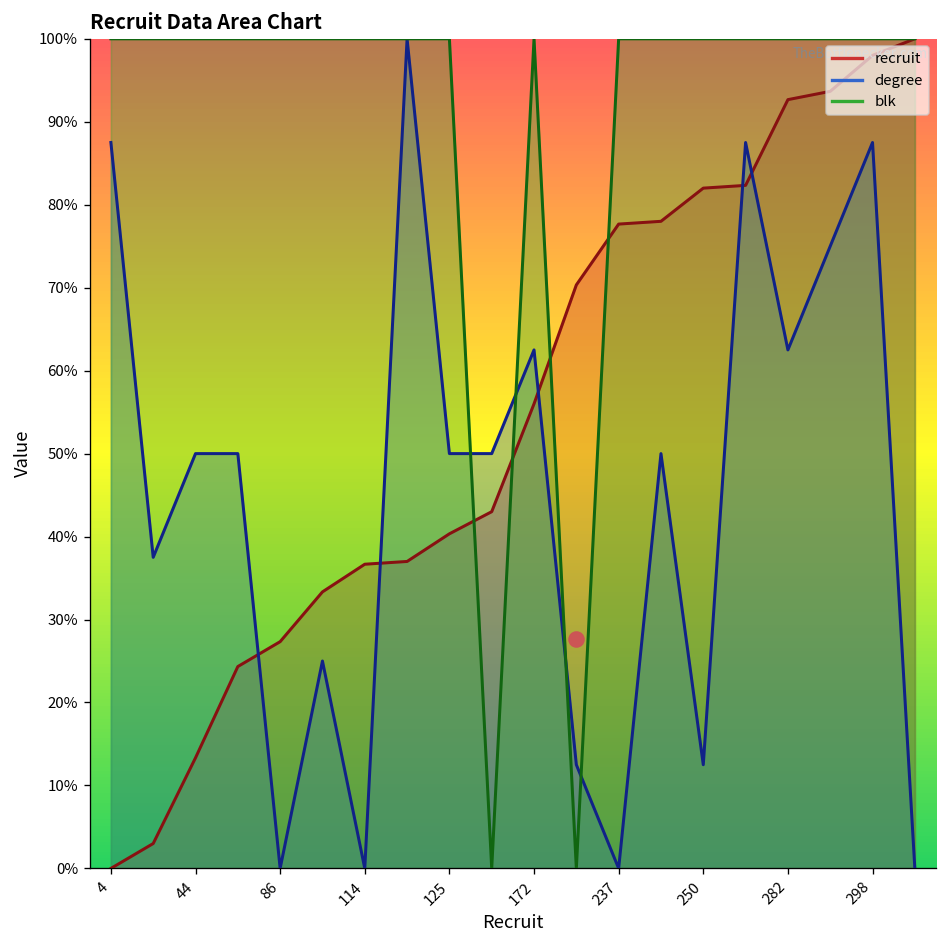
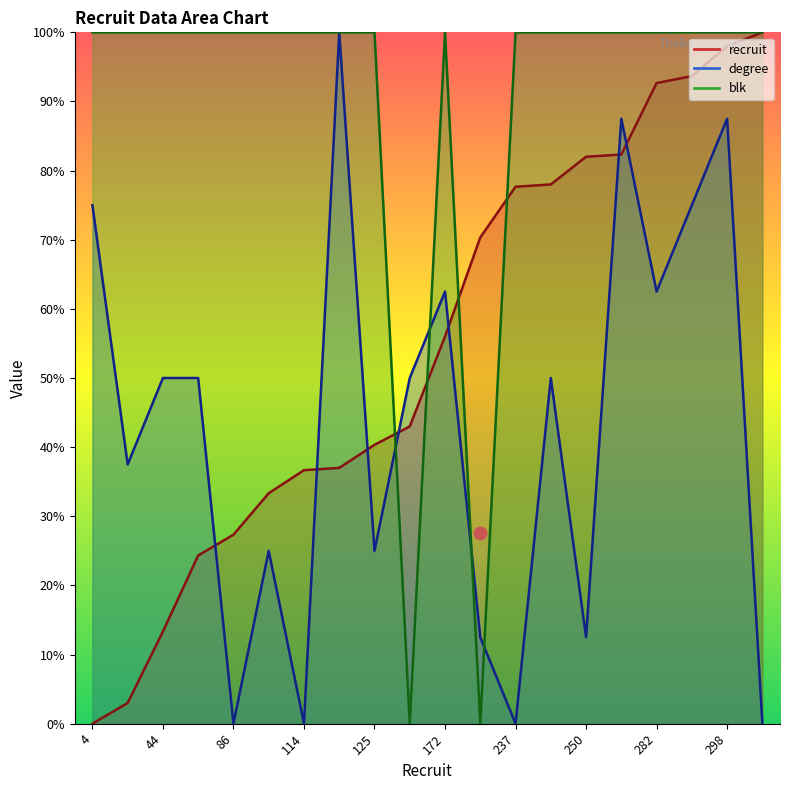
degree, 4: 88% -> 75%
degree, 125: 50% -> 25%
